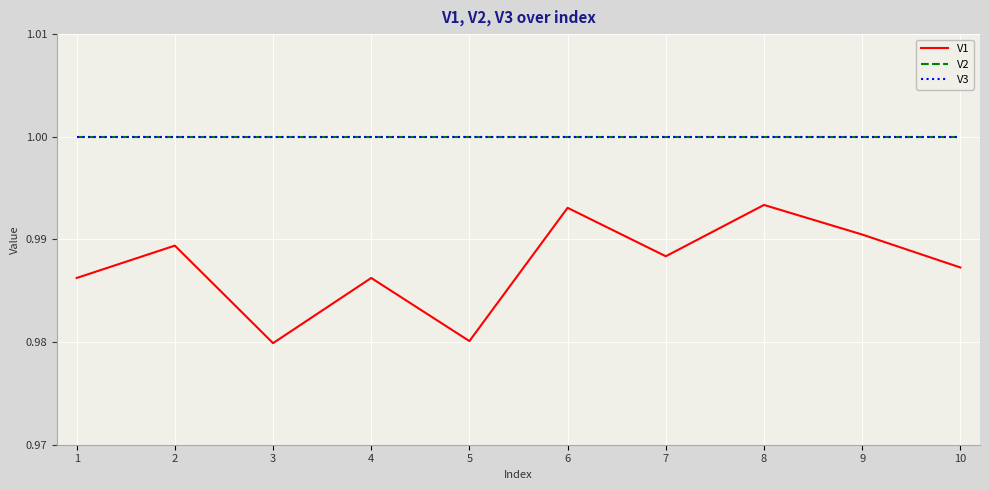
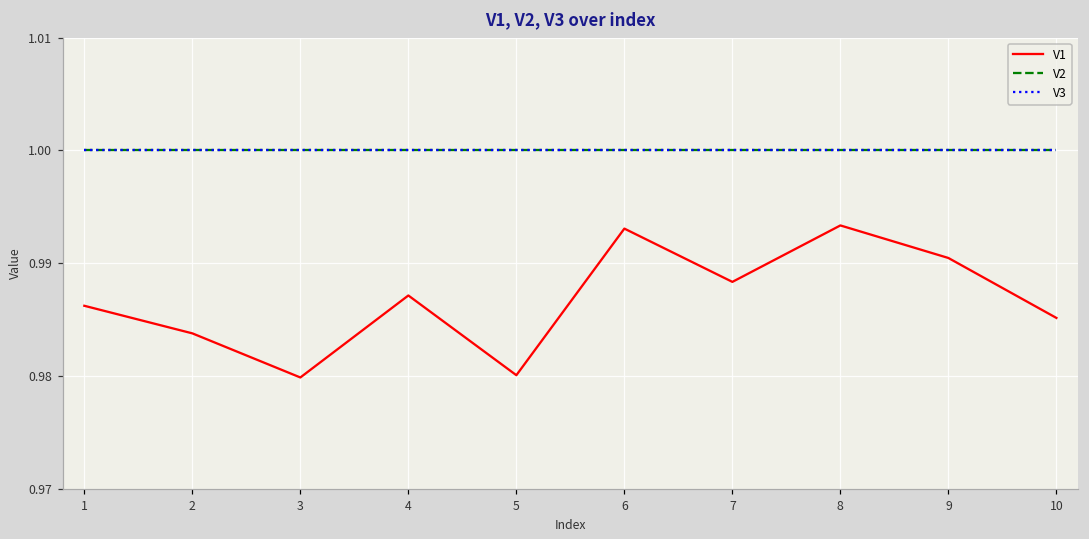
V1, 2: 0.9894 -> 0.9838
V1, 4: 0.9862 -> 0.9872
V1, 10: 0.9873 -> 0.9852
